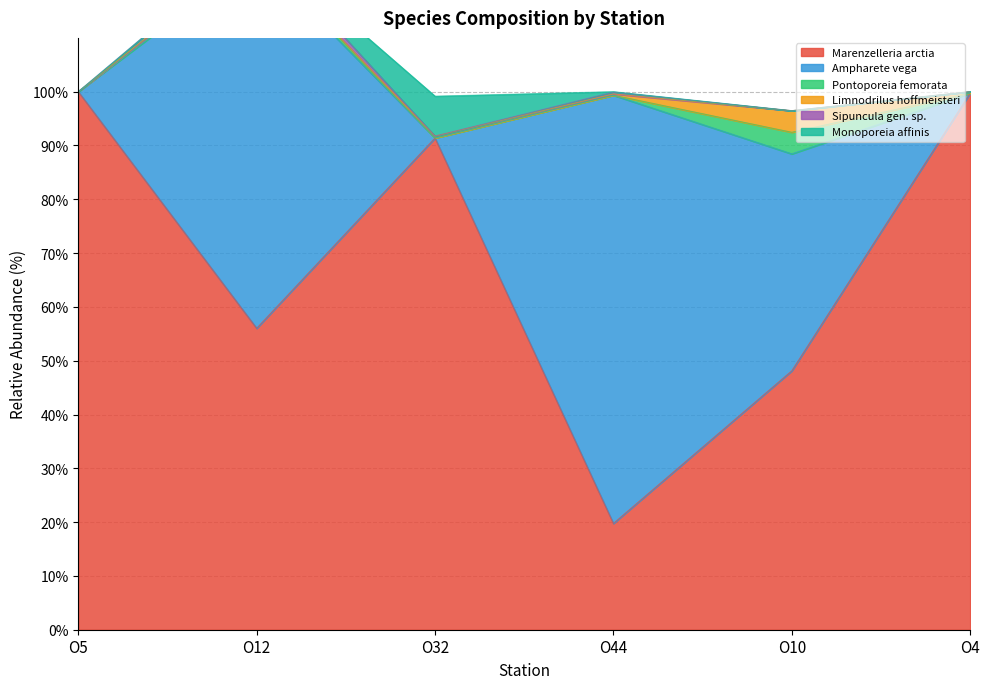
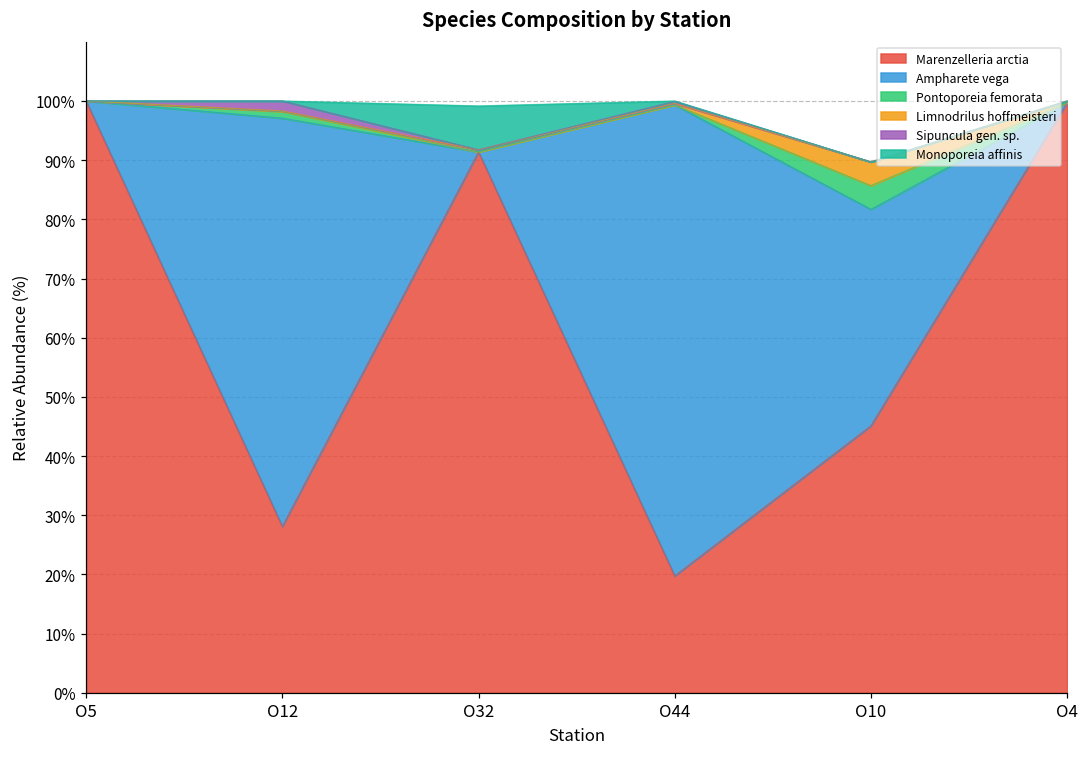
Marenzelleria arctia, О12: 56% -> 28%
Marenzelleria arctia, О10: 48% -> 45%
Ampharete vega, О10: 40% -> 37%
